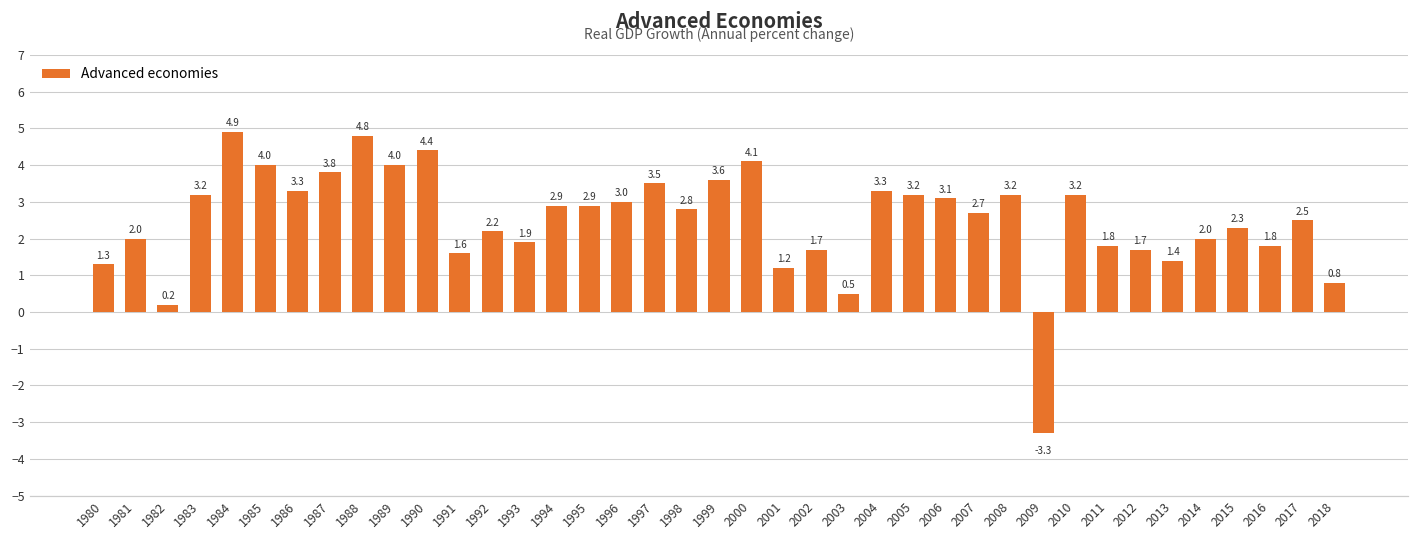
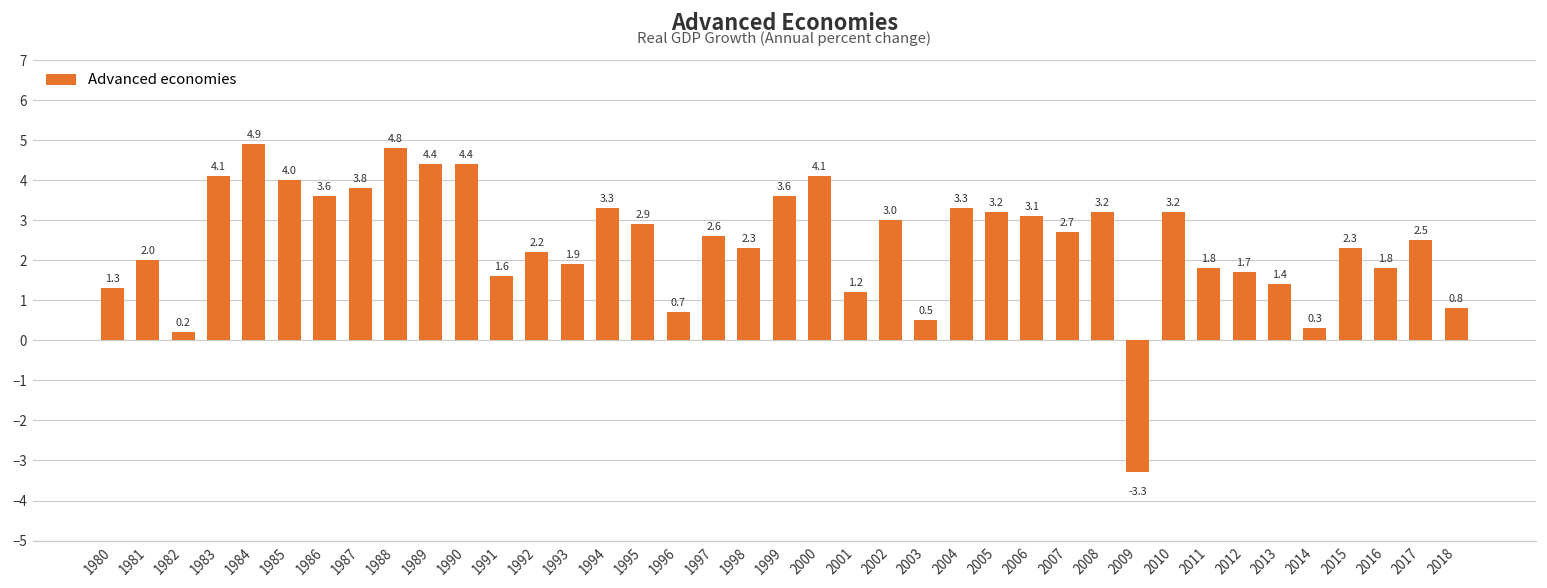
1983: 3.2 -> 4.1
1986: 3.3 -> 3.6
1989: 4.0 -> 4.4
1994: 2.9 -> 3.3
1996: 3.0 -> 0.7
1997: 3.5 -> 2.6
1998: 2.8 -> 2.3
2002: 1.7 -> 3.0
2014: 2.0 -> 0.3
